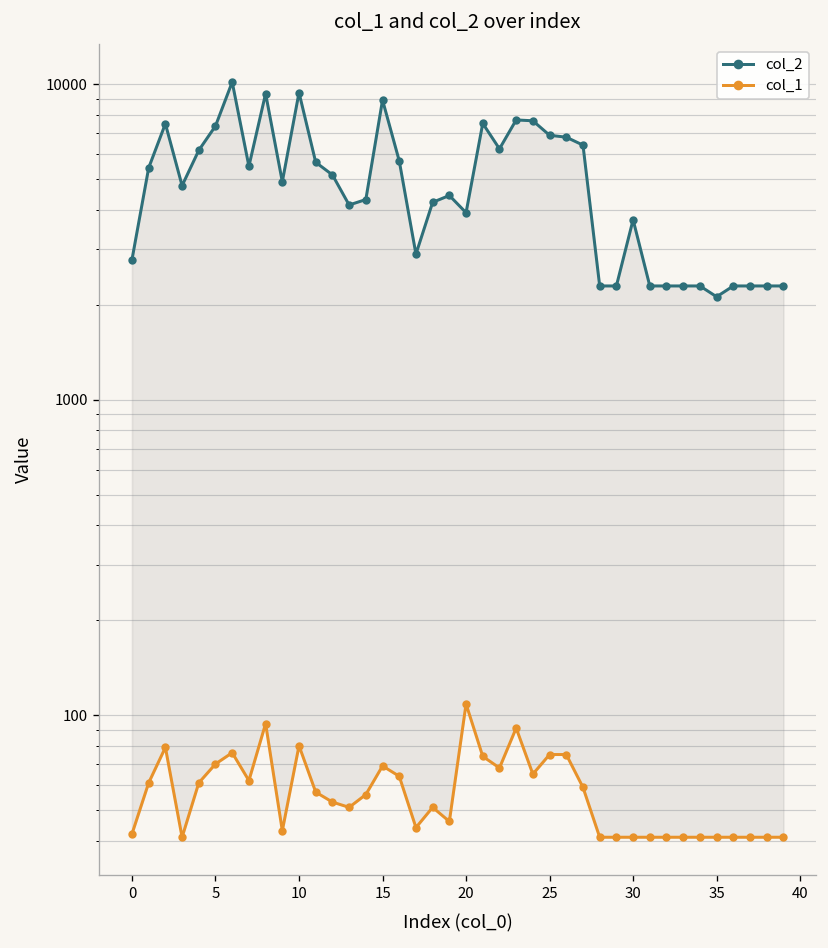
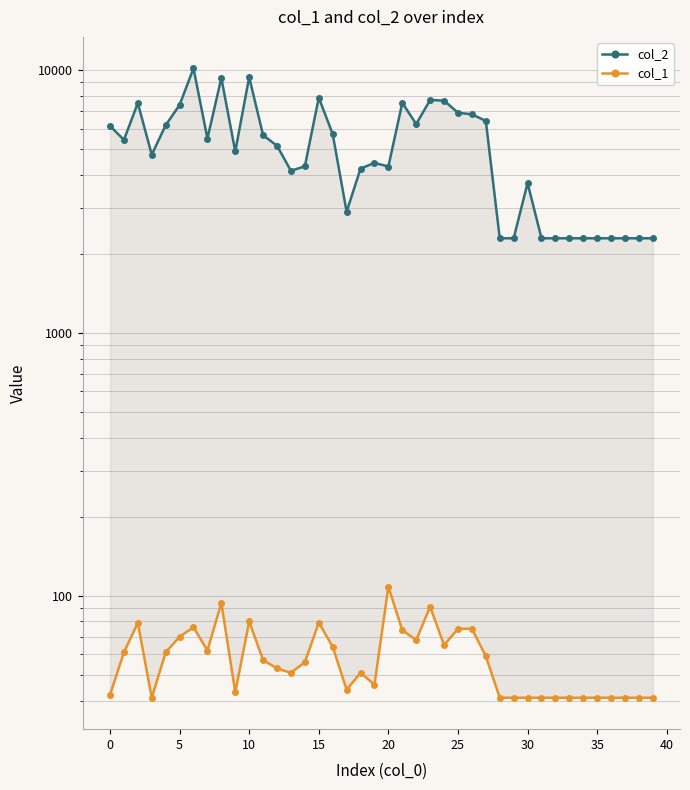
col_2, 0: 2800 -> 6100
col_2, 15: 8900 -> 7900
col_1, 15: 69 -> 79
col_2, 20: 3900 -> 4300
col_2, 35: 2100 -> 2300
